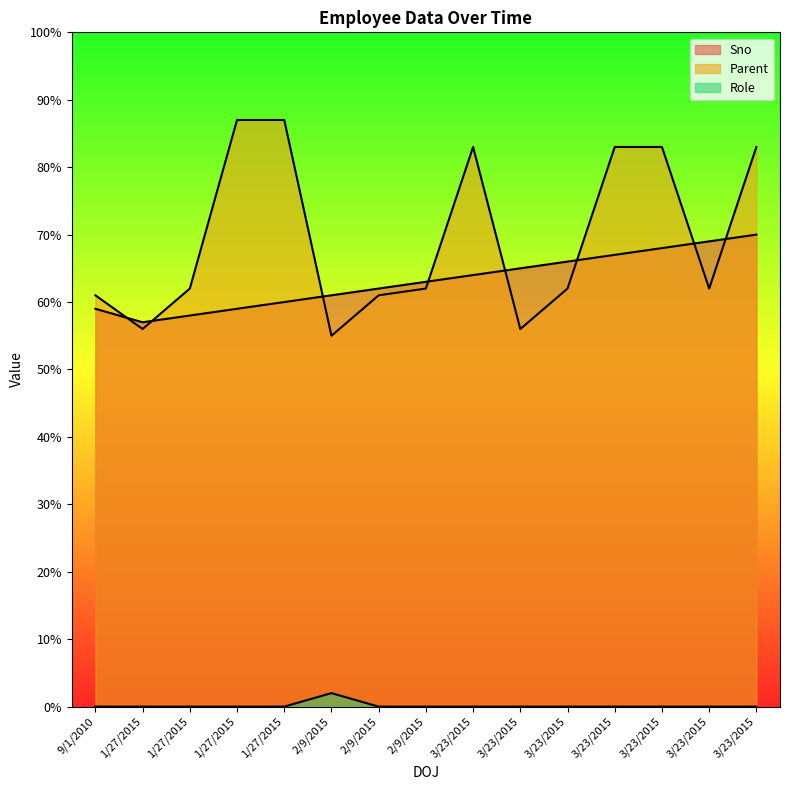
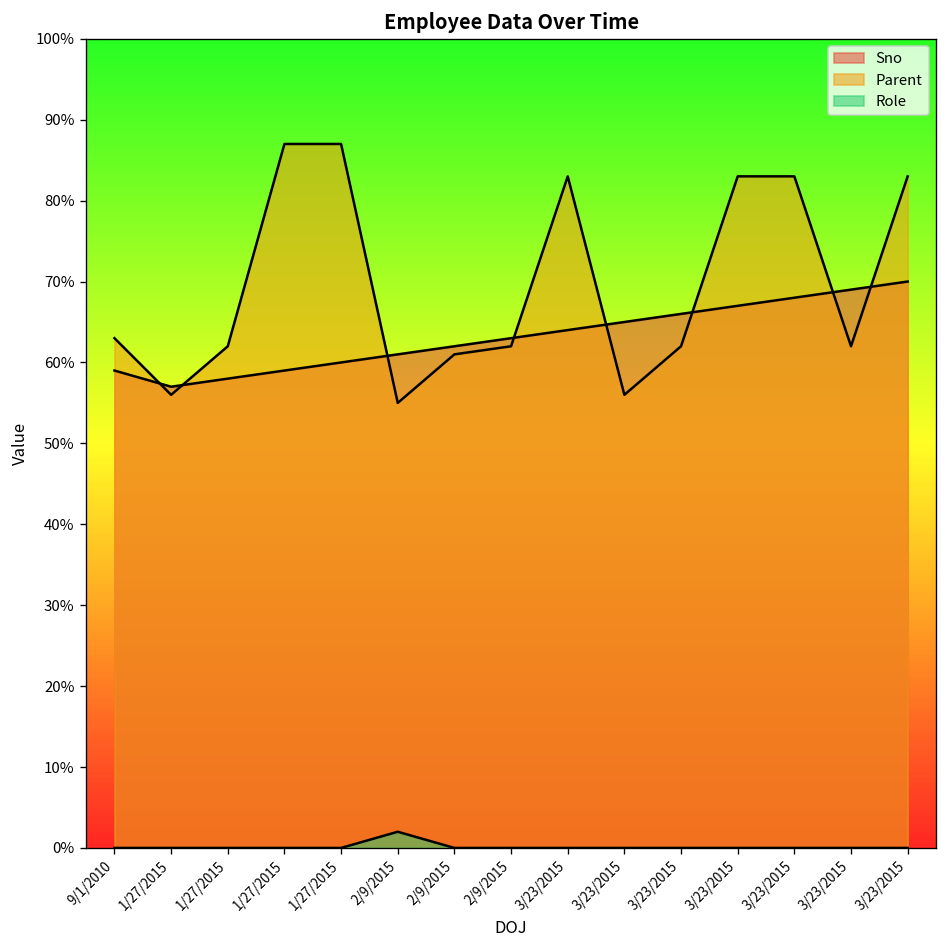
Parent, 9/1/2010: 61% -> 63%
